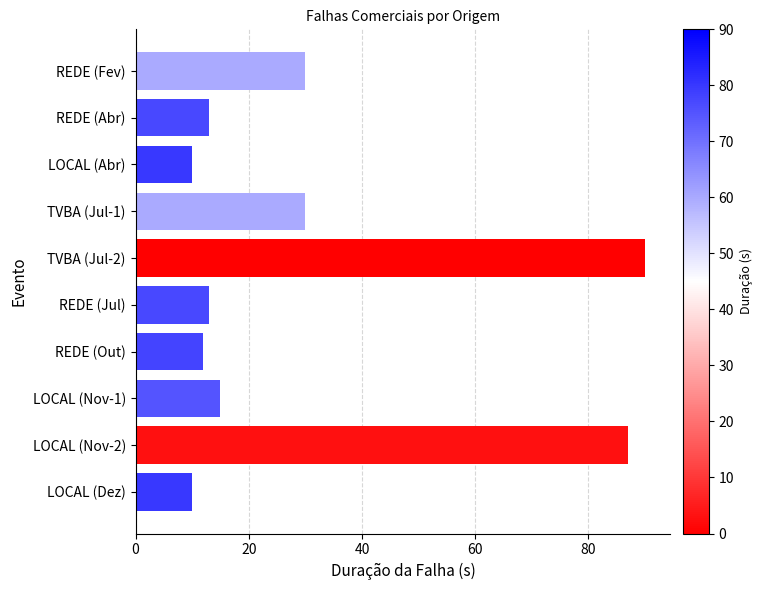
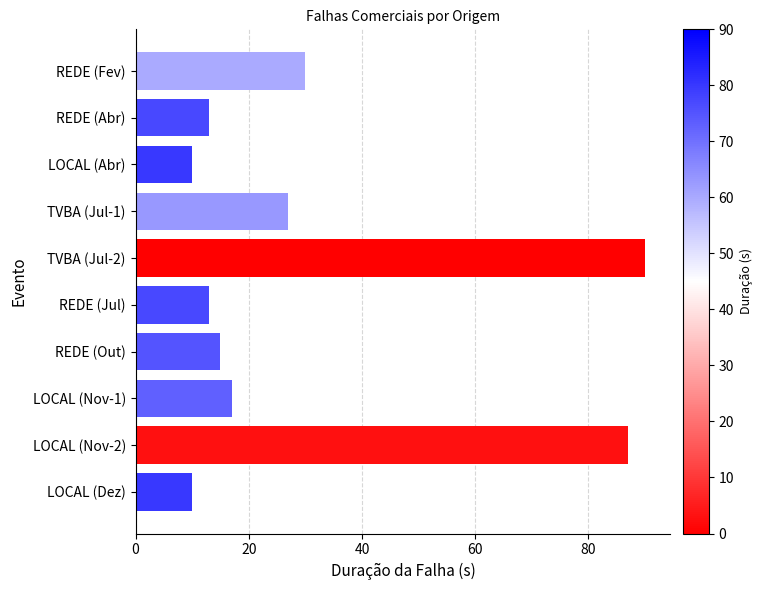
TVBA (Jul-1): 30 -> 27
REDE (Out): 12 -> 15
LOCAL (Nov-1): 15 -> 17
